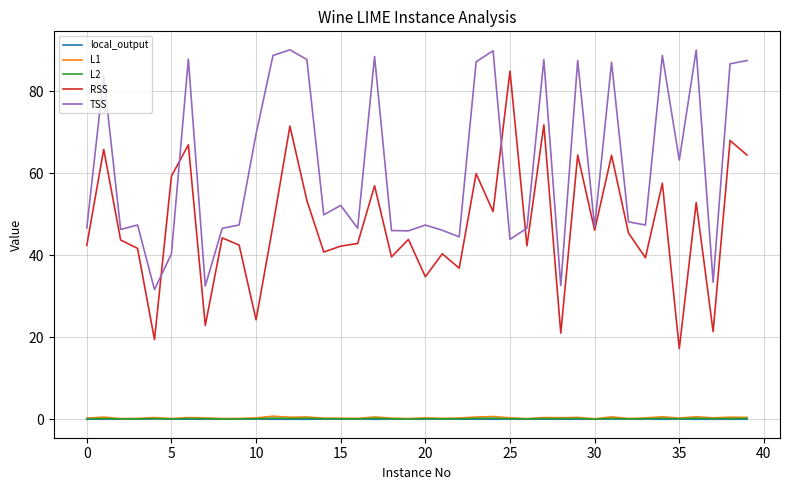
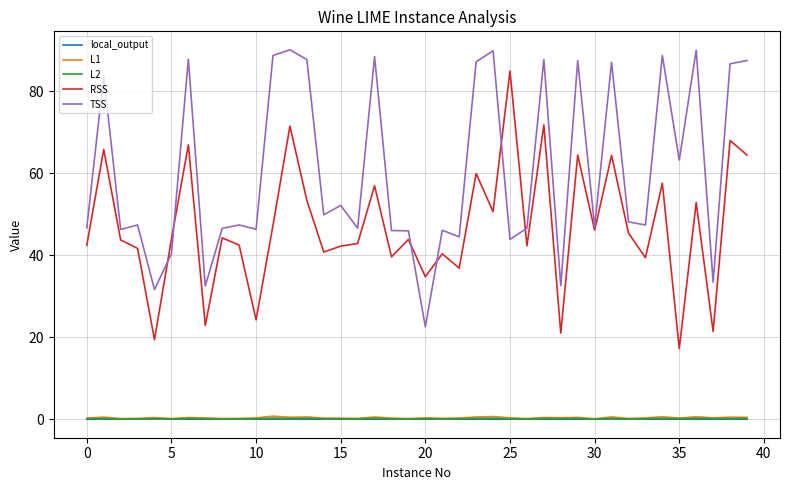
RSS, 5: 59 -> 44
TSS, 10: 70 -> 46
TSS, 20: 47 -> 23
